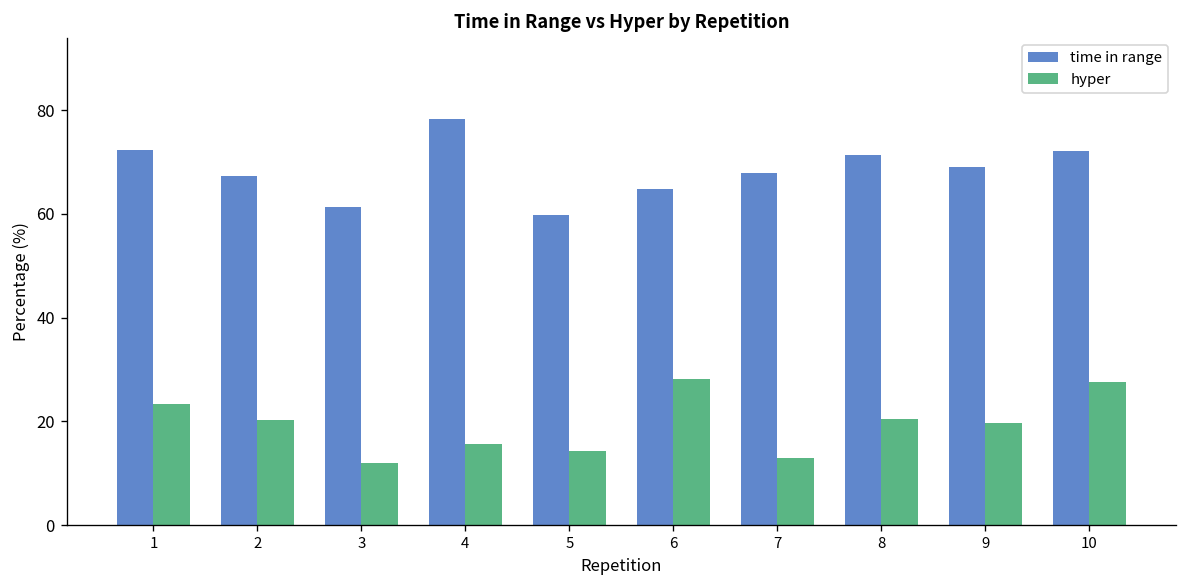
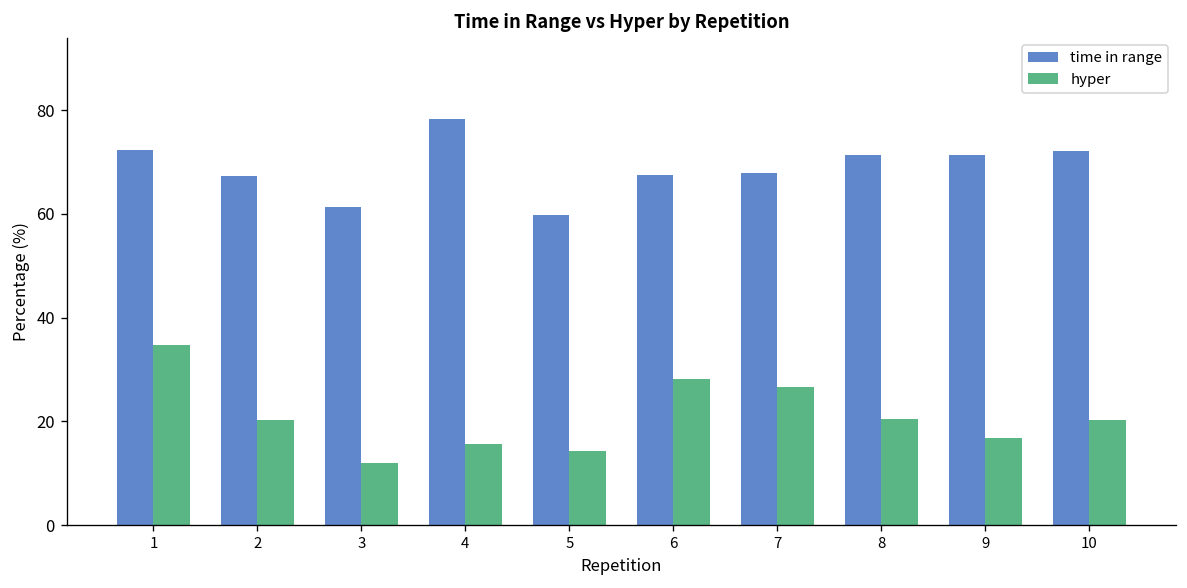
hyper, 1: 23 -> 35
time in range, 6: 65 -> 67
hyper, 7: 13 -> 27
time in range, 9: 69 -> 71
hyper, 9: 20 -> 17
hyper, 10: 28 -> 20
